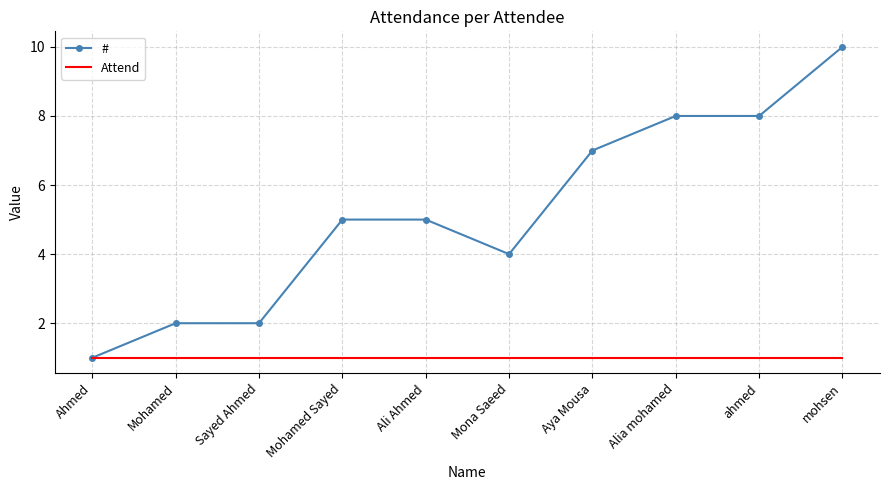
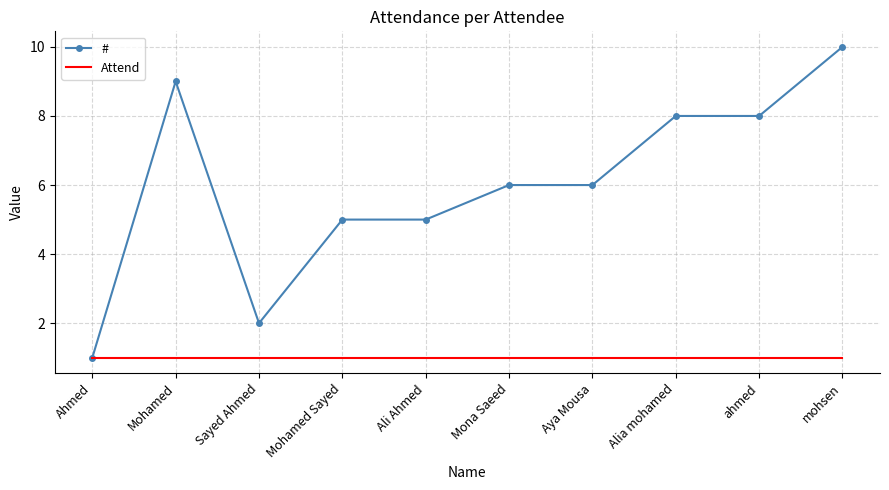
#, Mohamed: 2 -> 9
#, Mona Saeed: 4 -> 6
#, Aya Mousa: 7 -> 6
